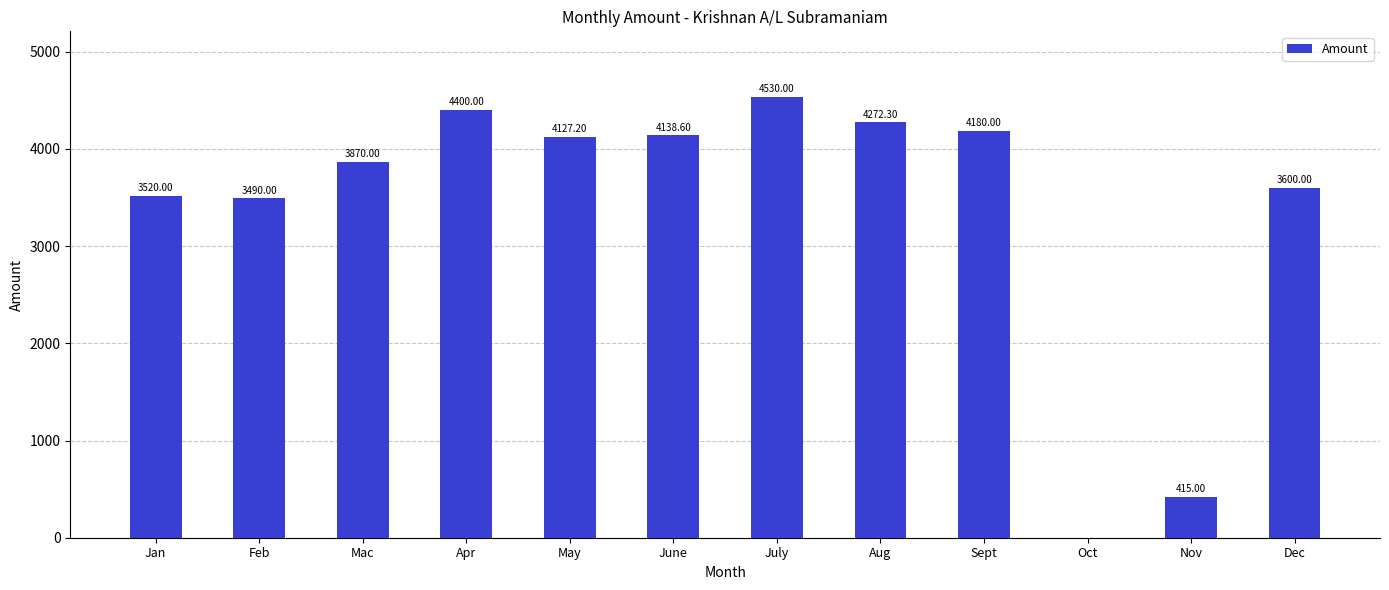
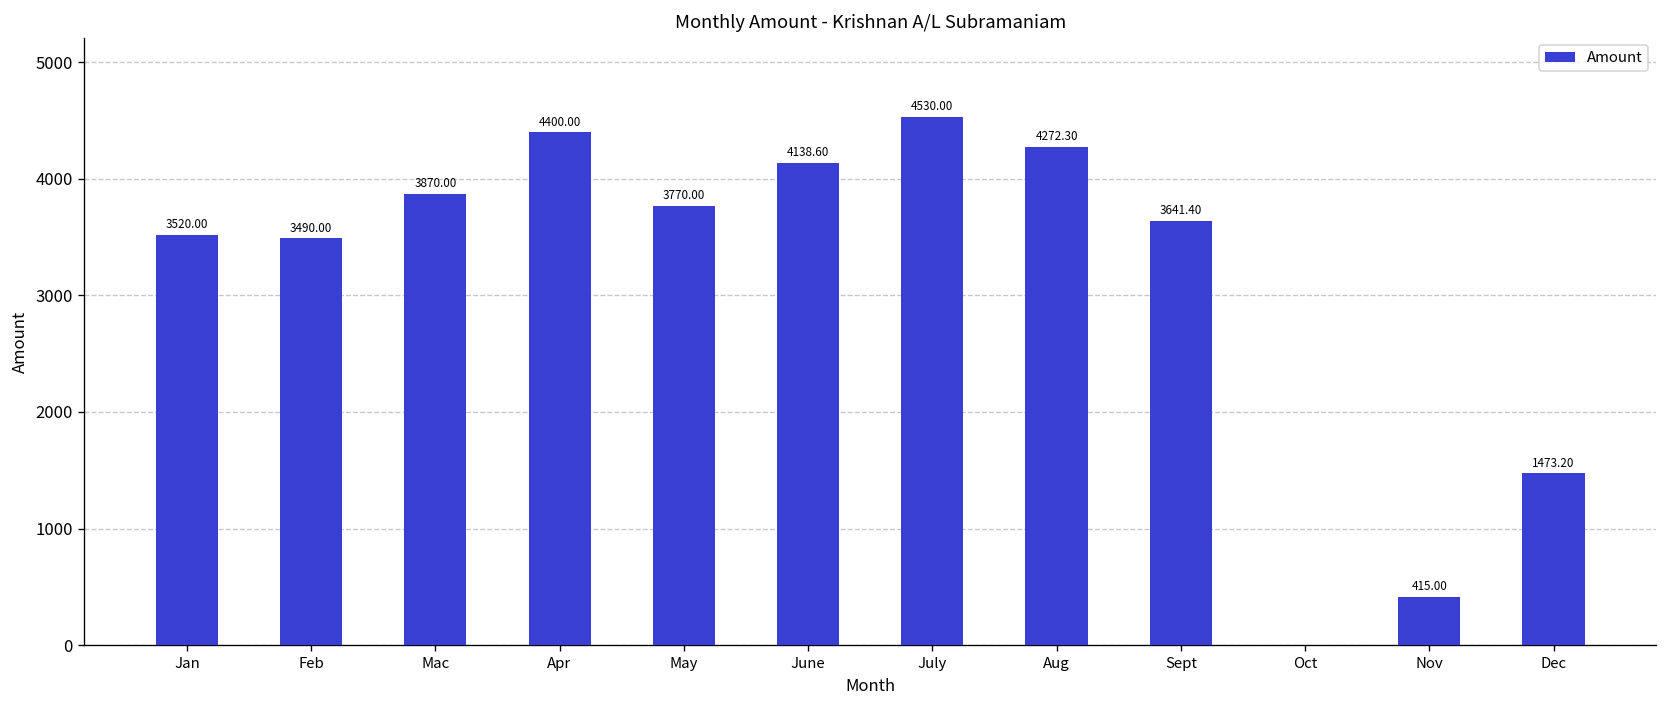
May: 4127.20 -> 3770.00
Sept: 4180.00 -> 3641.40
Dec: 3600.00 -> 1473.20
